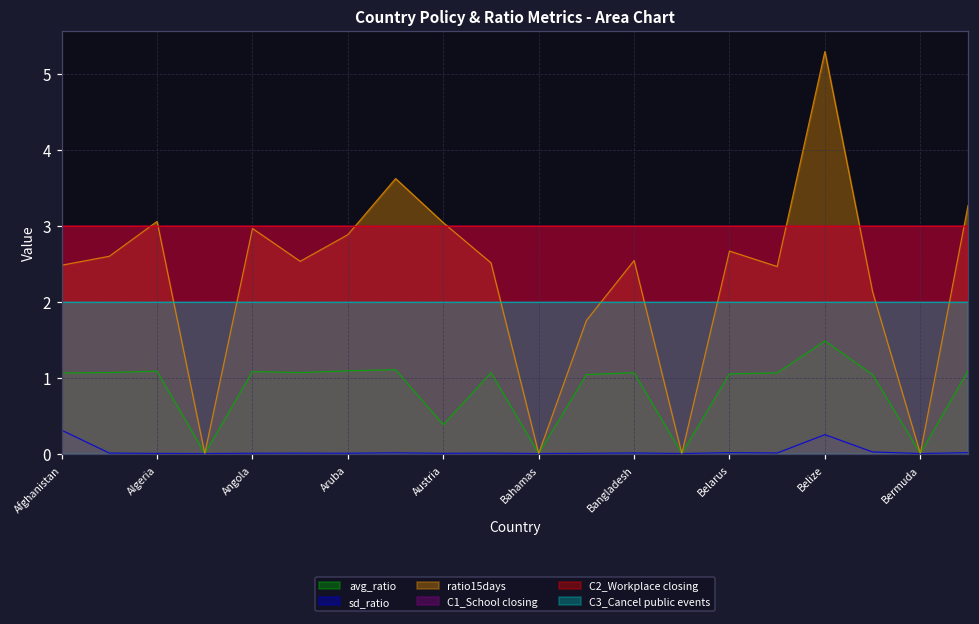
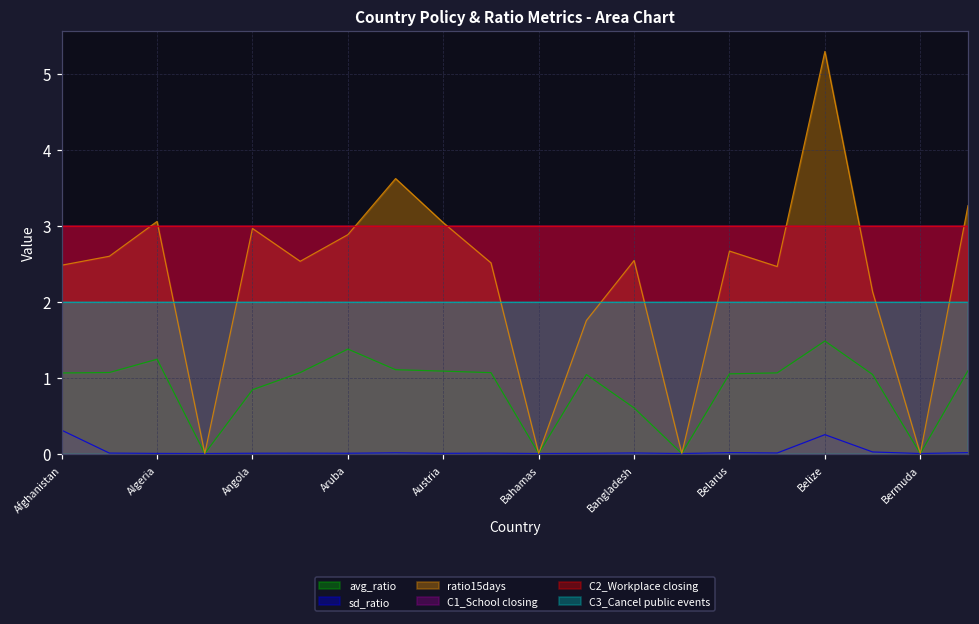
avg_ratio, Algeria: 1.1 -> 1.2
avg_ratio, Angola: 1.1 -> 0.8
avg_ratio, Aruba: 1.1 -> 1.4
avg_ratio, Austria: 0.4 -> 1.1
avg_ratio, Bangladesh: 1.1 -> 0.6
